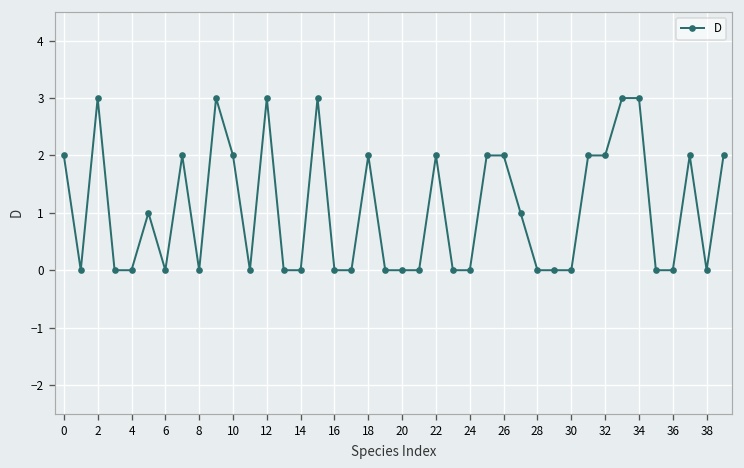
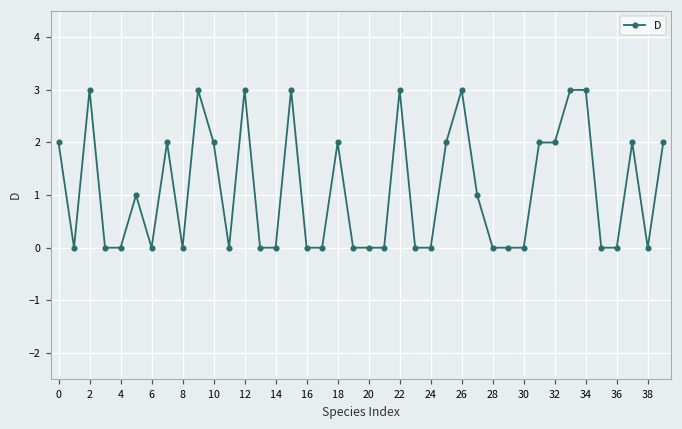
22: 2 -> 3
26: 2 -> 3
